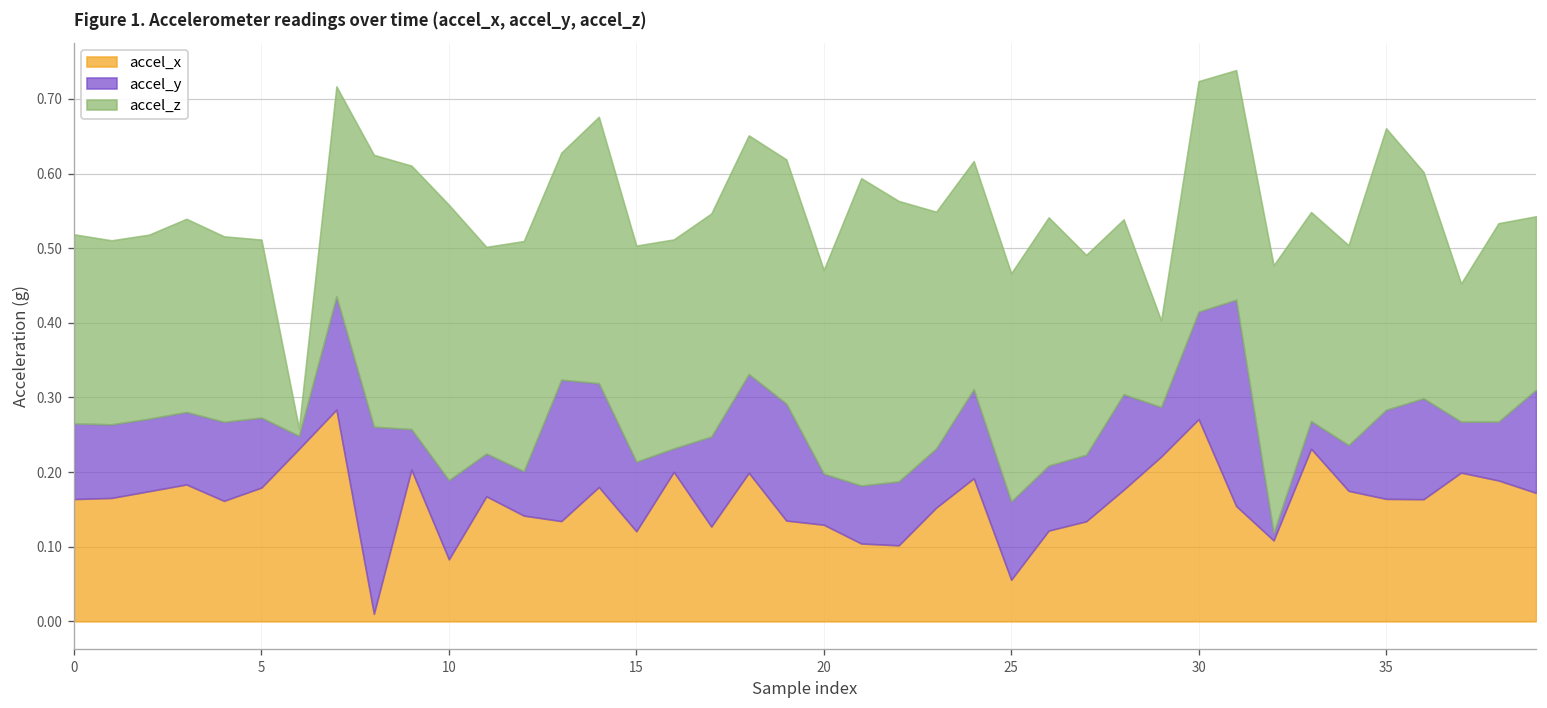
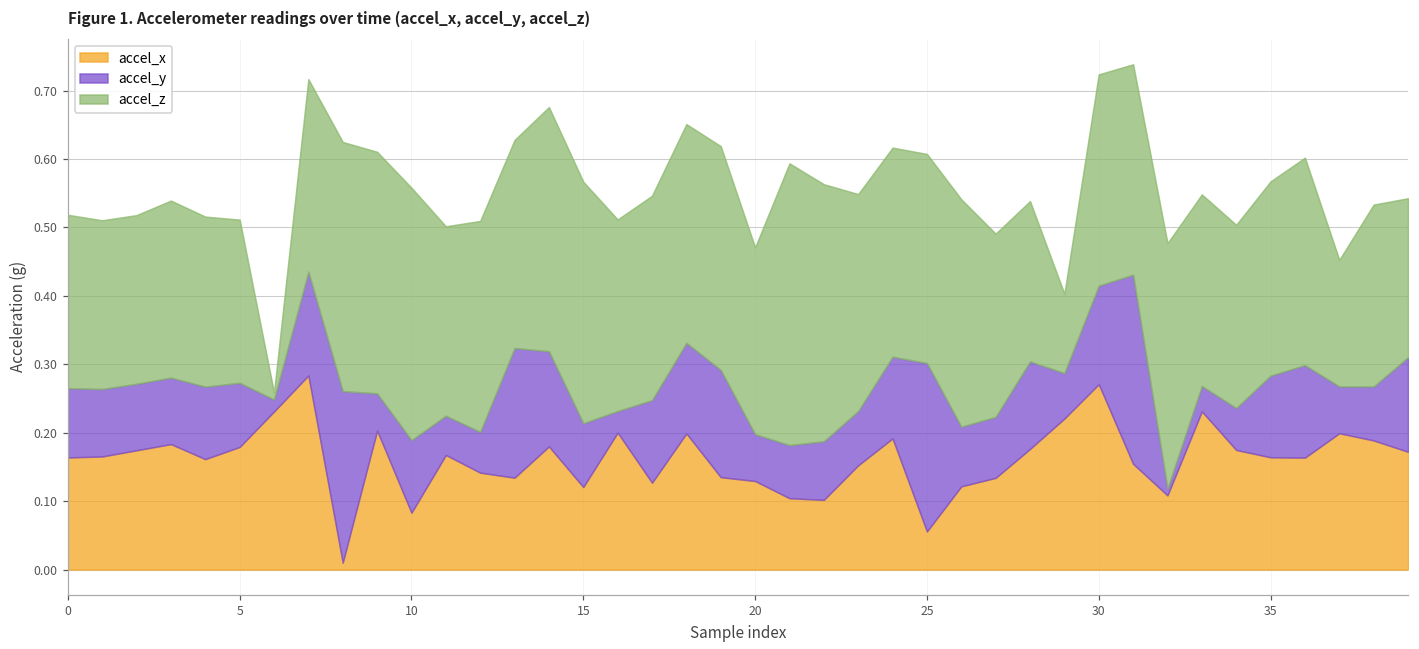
accel_z, 15: 0.29 -> 0.35
accel_y, 25: 0.10 -> 0.25
accel_z, 35: 0.38 -> 0.28
